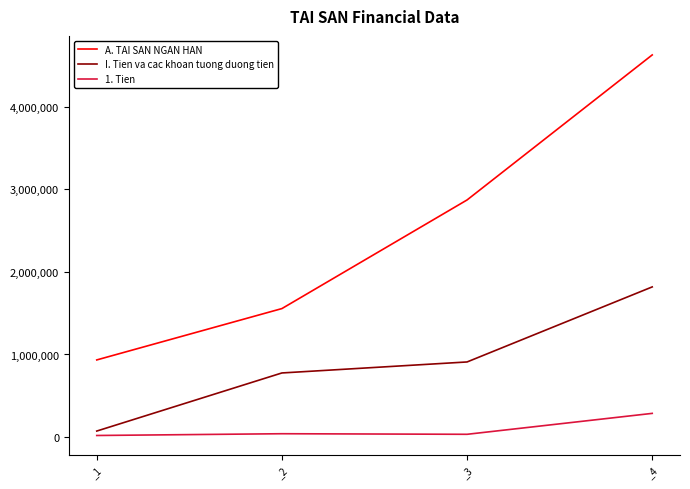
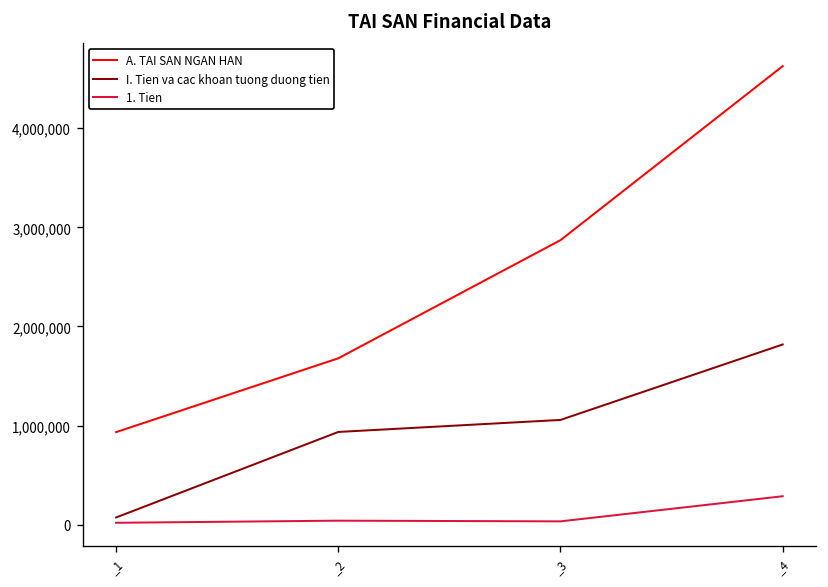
A. TAI SAN NGAN HAN, _2: 1,600,000 -> 1,700,000
I. Tien va cac khoan tuong duong tien, _2: 800,000 -> 900,000
I. Tien va cac khoan tuong duong tien, _3: 900,000 -> 1,100,000
